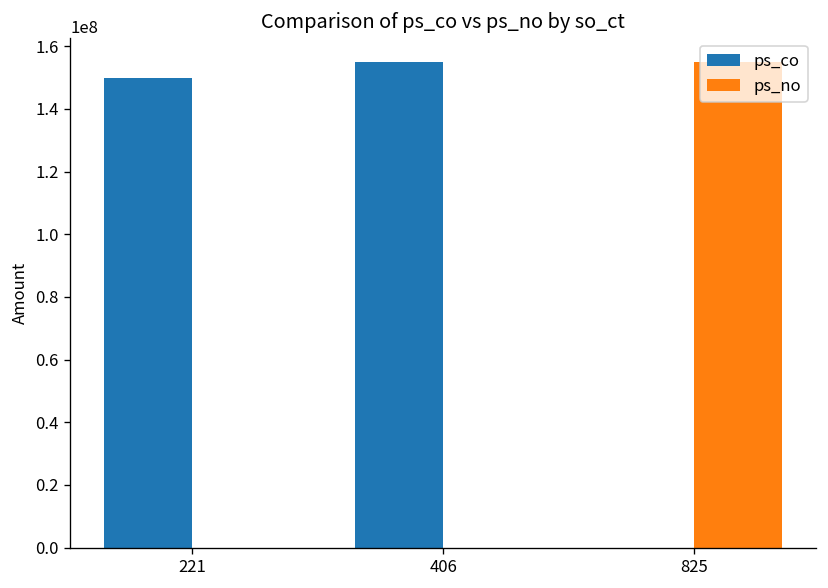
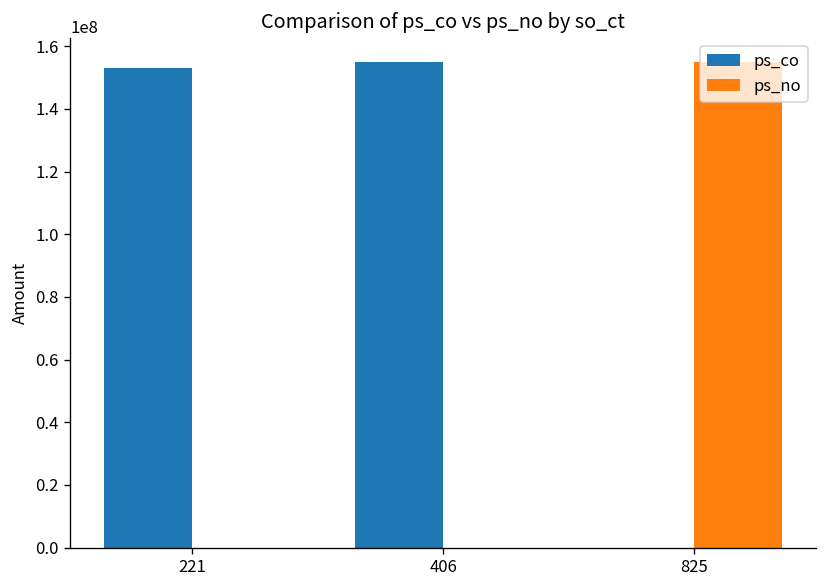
ps_co, 221: 150000000 -> 153000000
